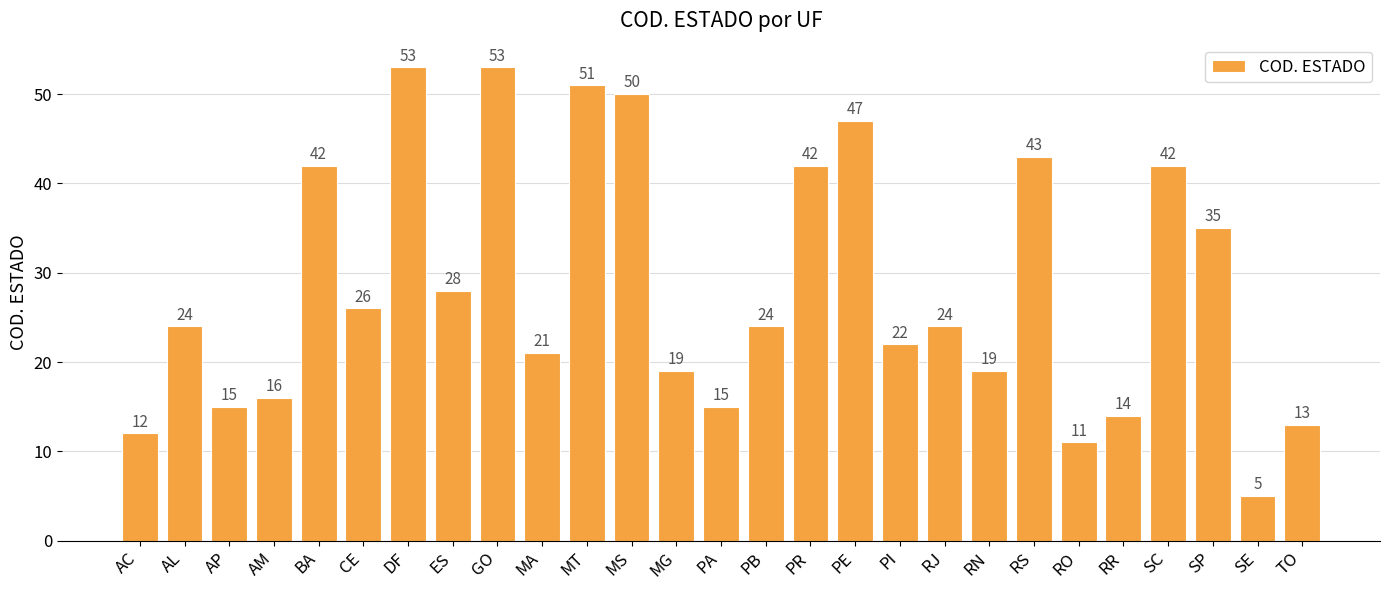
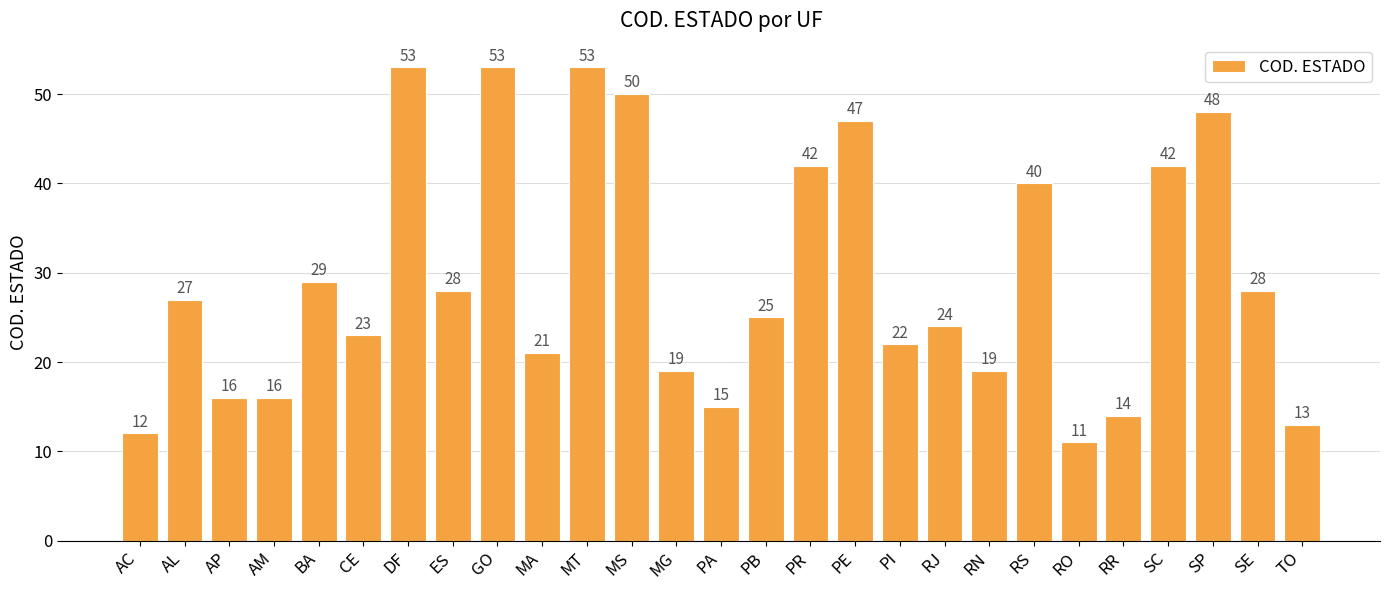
AL: 24 -> 27
AP: 15 -> 16
BA: 42 -> 29
CE: 26 -> 23
MT: 51 -> 53
PB: 24 -> 25
RS: 43 -> 40
SP: 35 -> 48
SE: 5 -> 28
